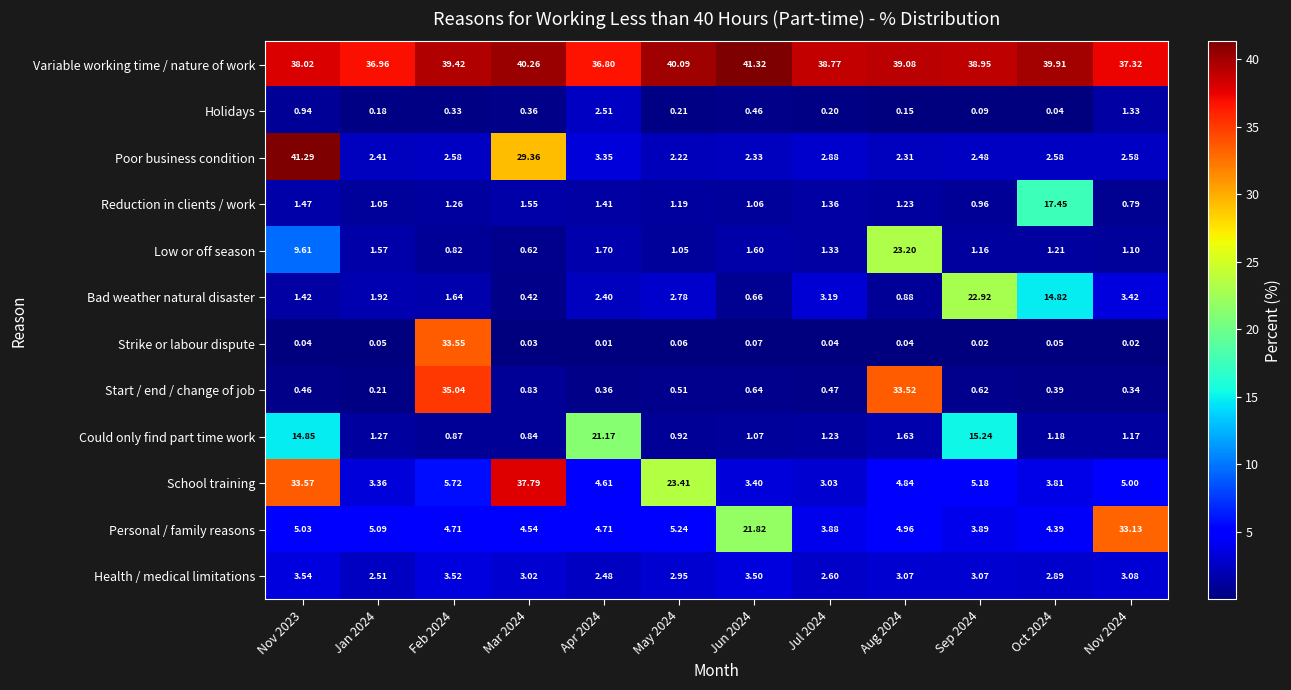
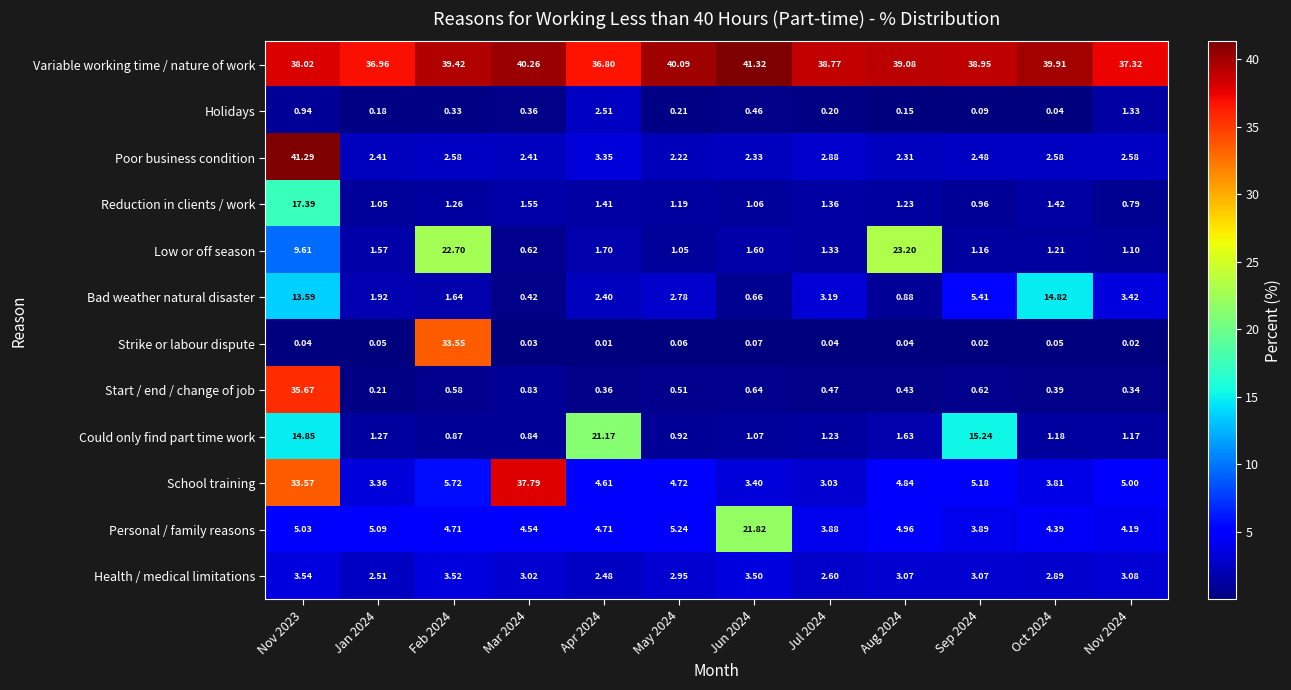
Poor business condition, Mar 2024: 29.36 -> 2.41
Reduction in clients / work, Nov 2023: 1.47 -> 17.39
Reduction in clients / work, Oct 2024: 17.45 -> 1.42
Low or off season, Feb 2024: 0.82 -> 22.70
Bad weather natural disaster, Nov 2023: 1.42 -> 13.59
Bad weather natural disaster, Sep 2024: 22.92 -> 5.41
Start / end / change of job, Nov 2023: 0.46 -> 35.67
Start / end / change of job, Feb 2024: 35.04 -> 0.58
Start / end / change of job, Aug 2024: 33.52 -> 0.43
School training, May 2024: 23.41 -> 4.72
Personal / family reasons, Nov 2024: 33.13 -> 4.19
